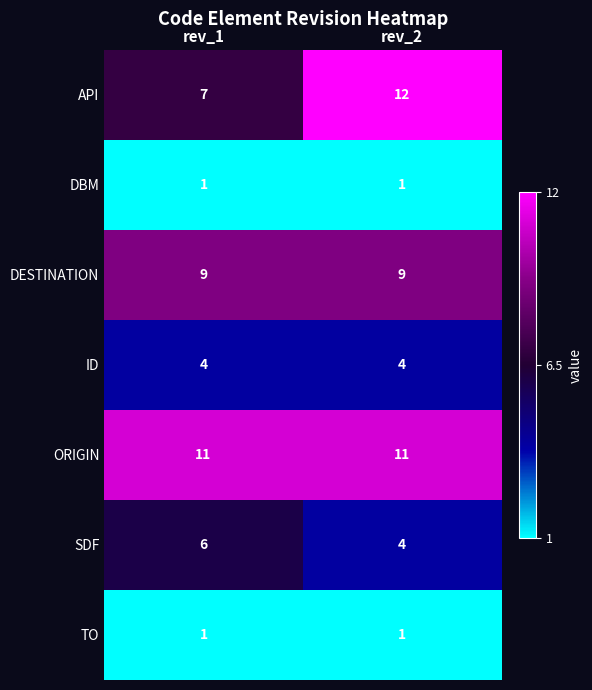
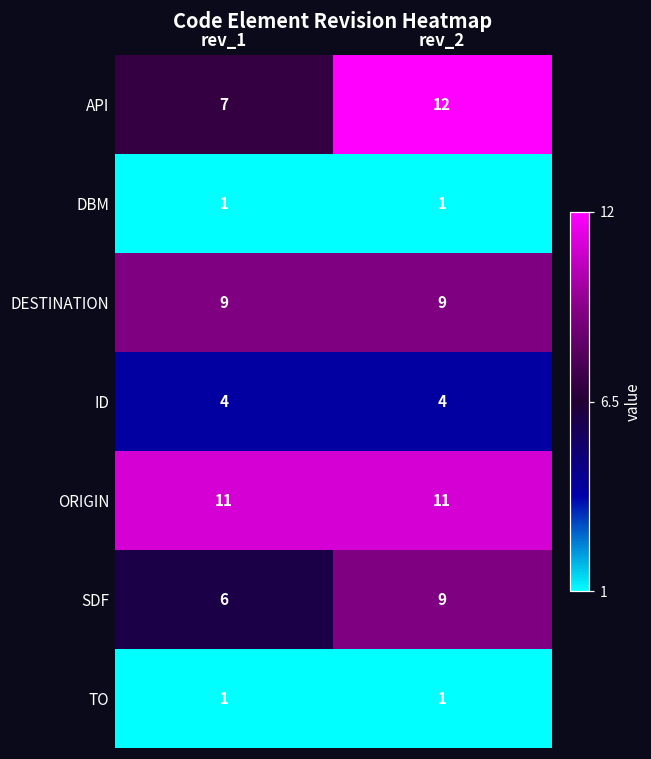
SDF, rev_2: 4 -> 9
